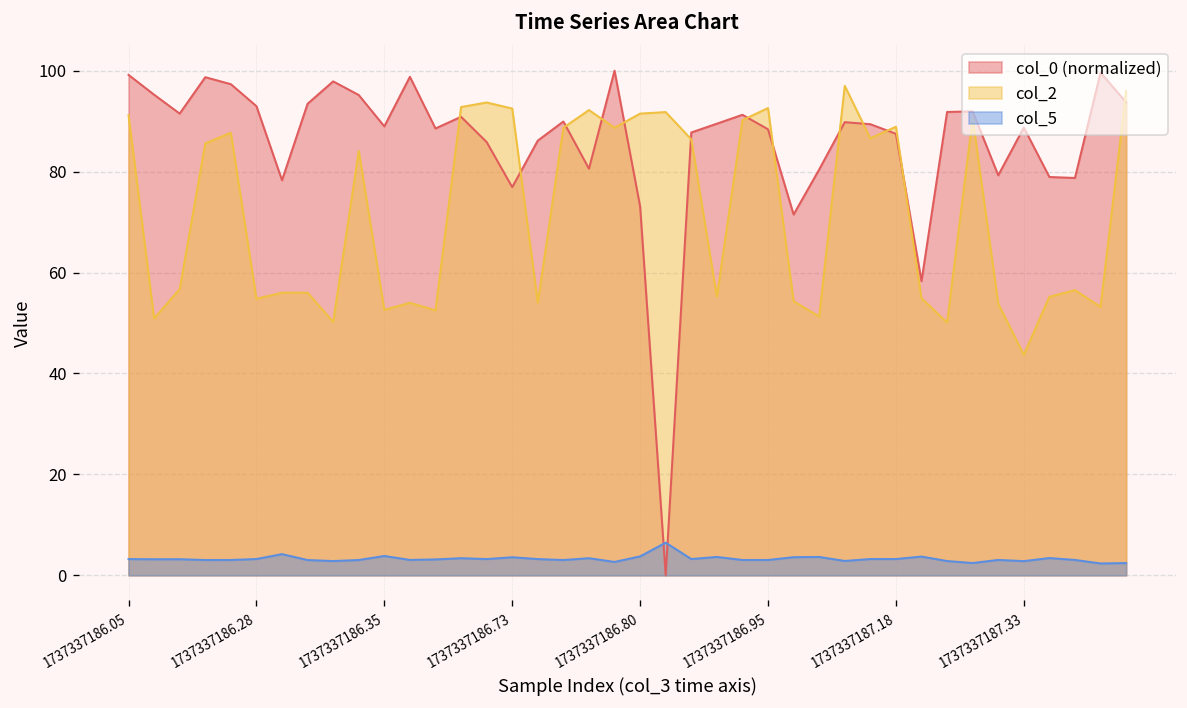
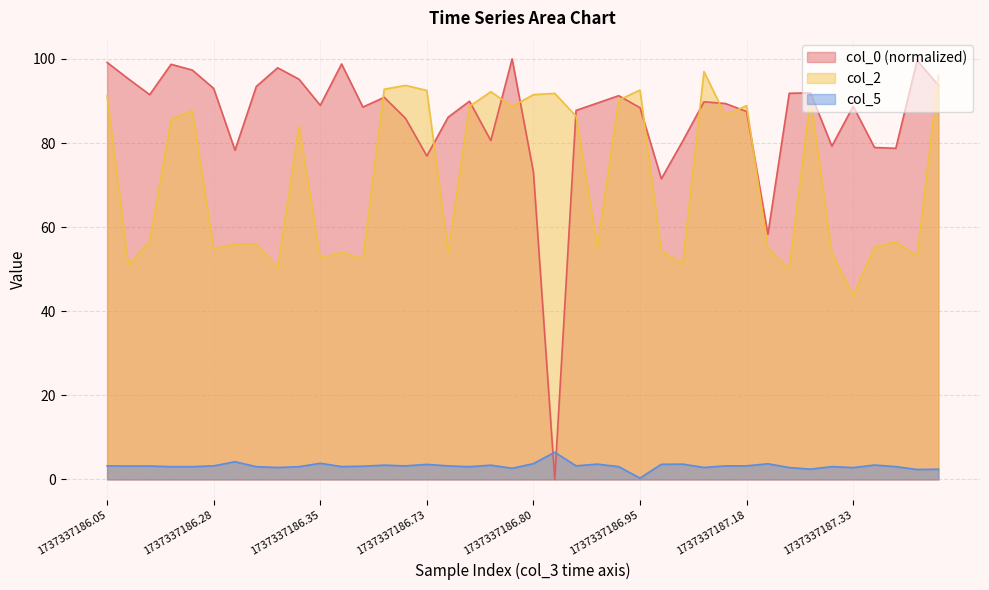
col_5, 1737337186.95: 3 -> 0
